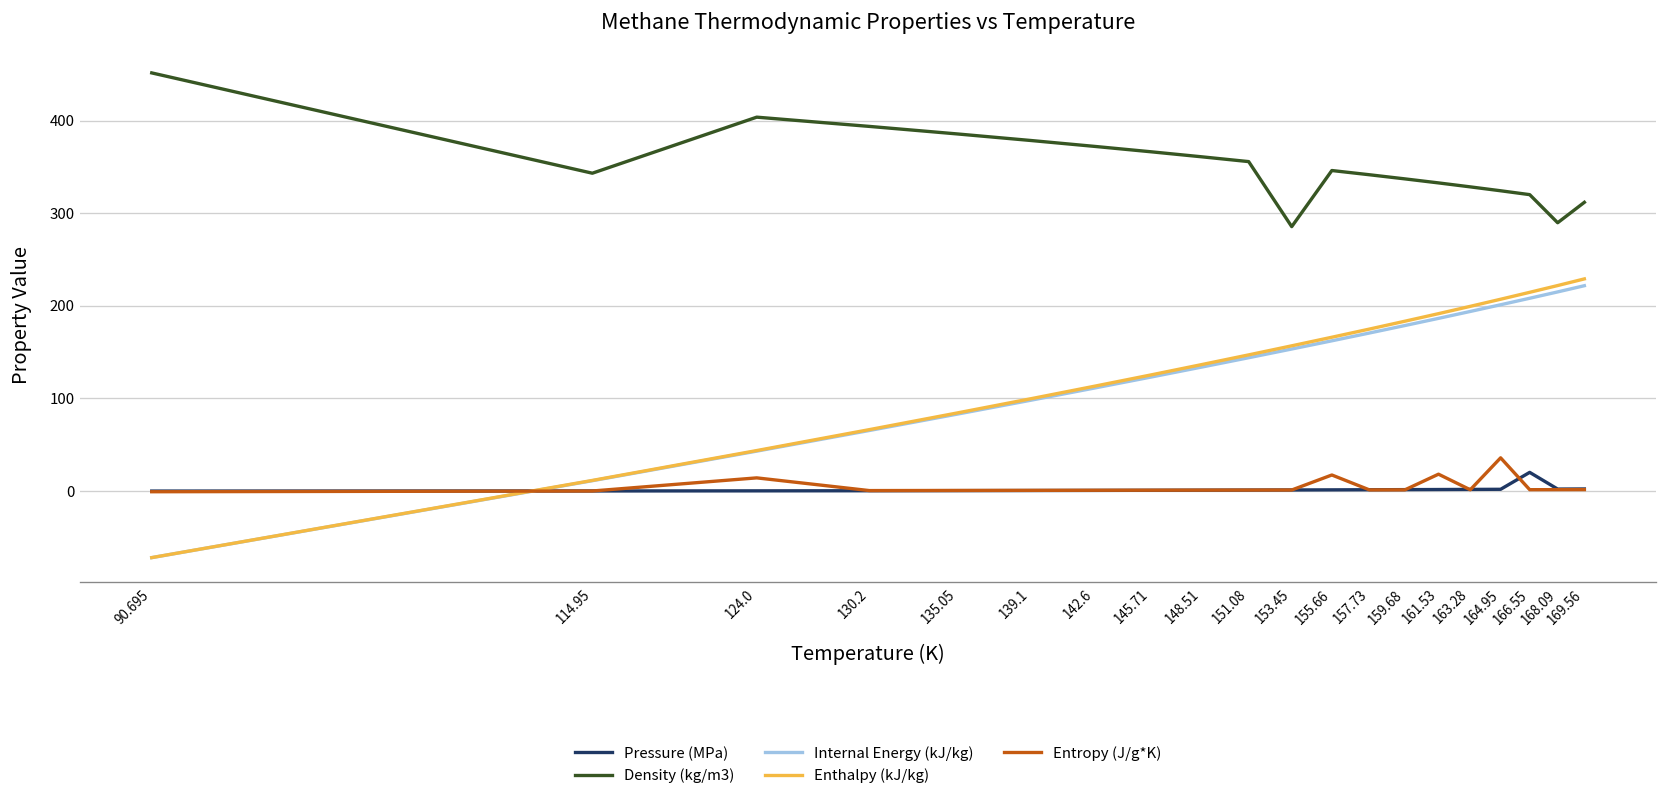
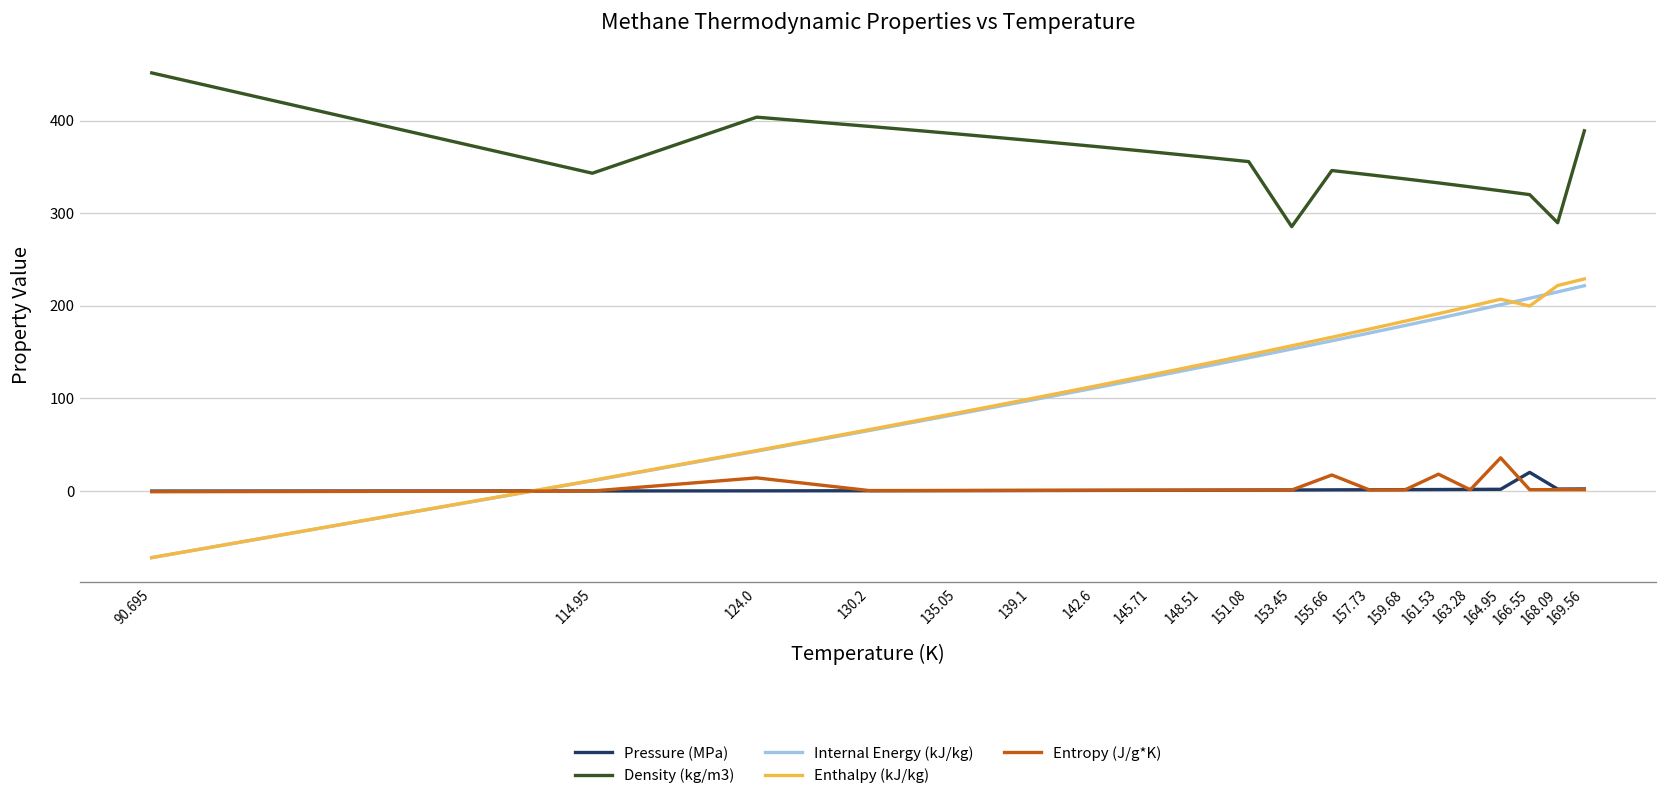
Enthalpy (kJ/kg), 166.55: 210 -> 200
Density (kg/m3), 169.56: 310 -> 390
